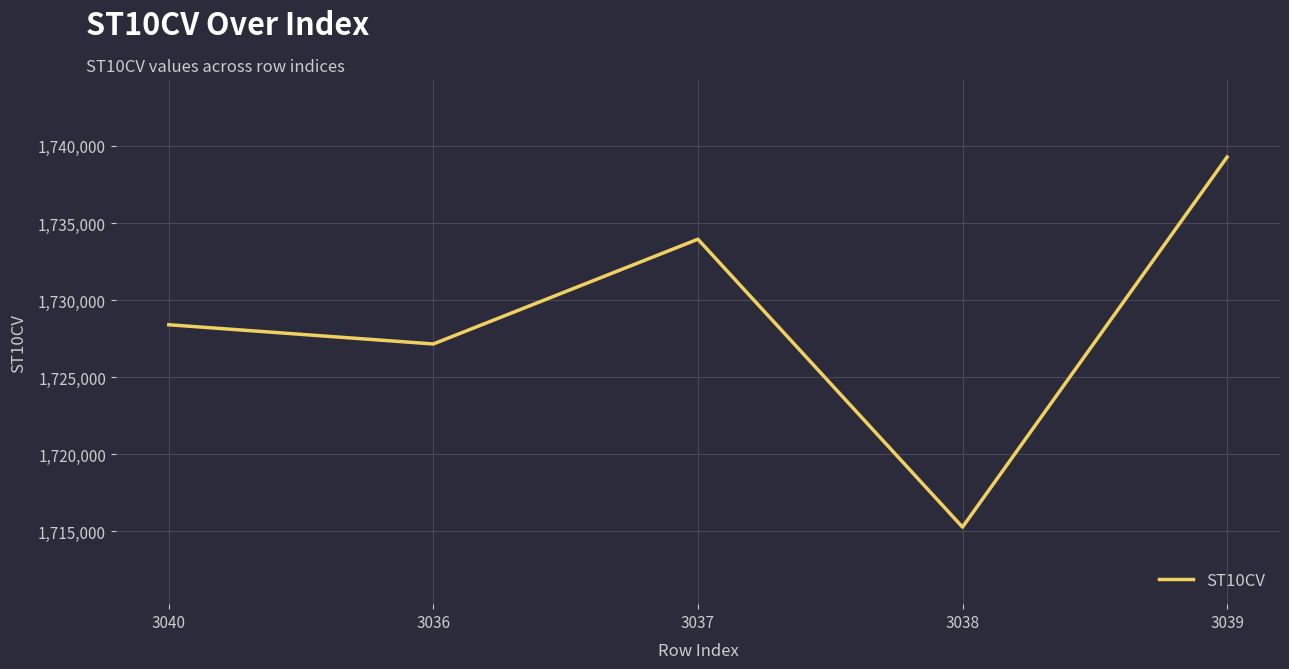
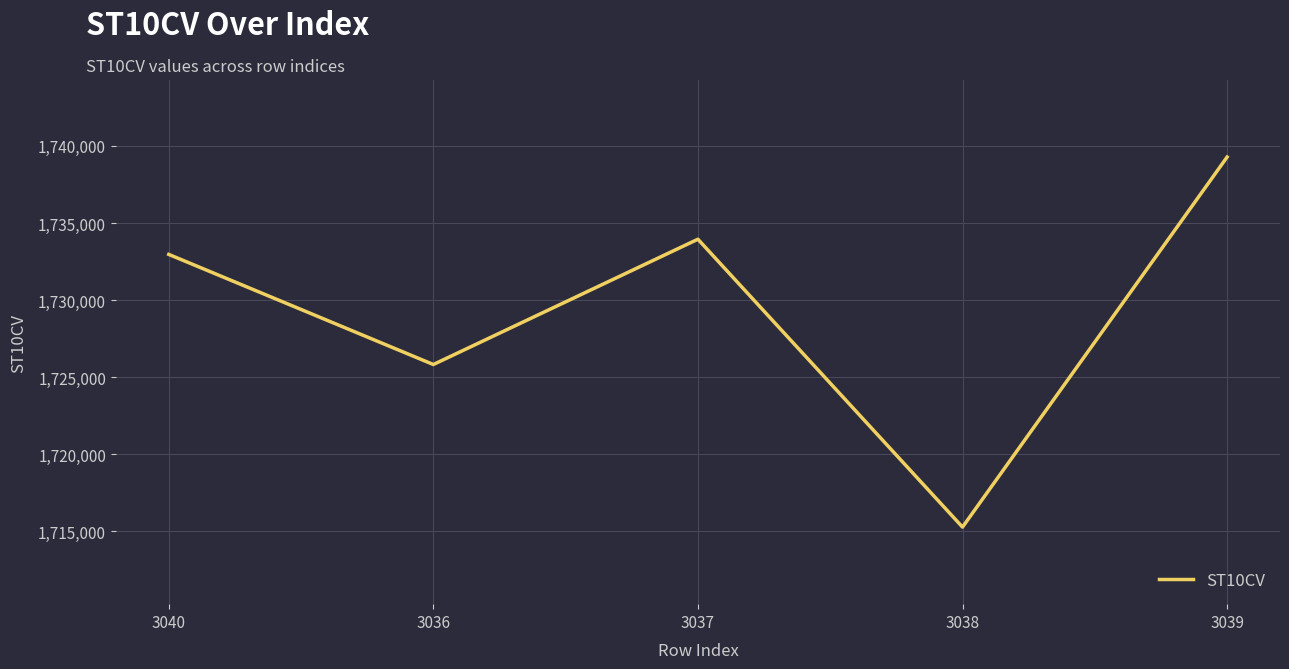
3040: 1,728,400 -> 1,733,000
3036: 1,727,200 -> 1,725,800
